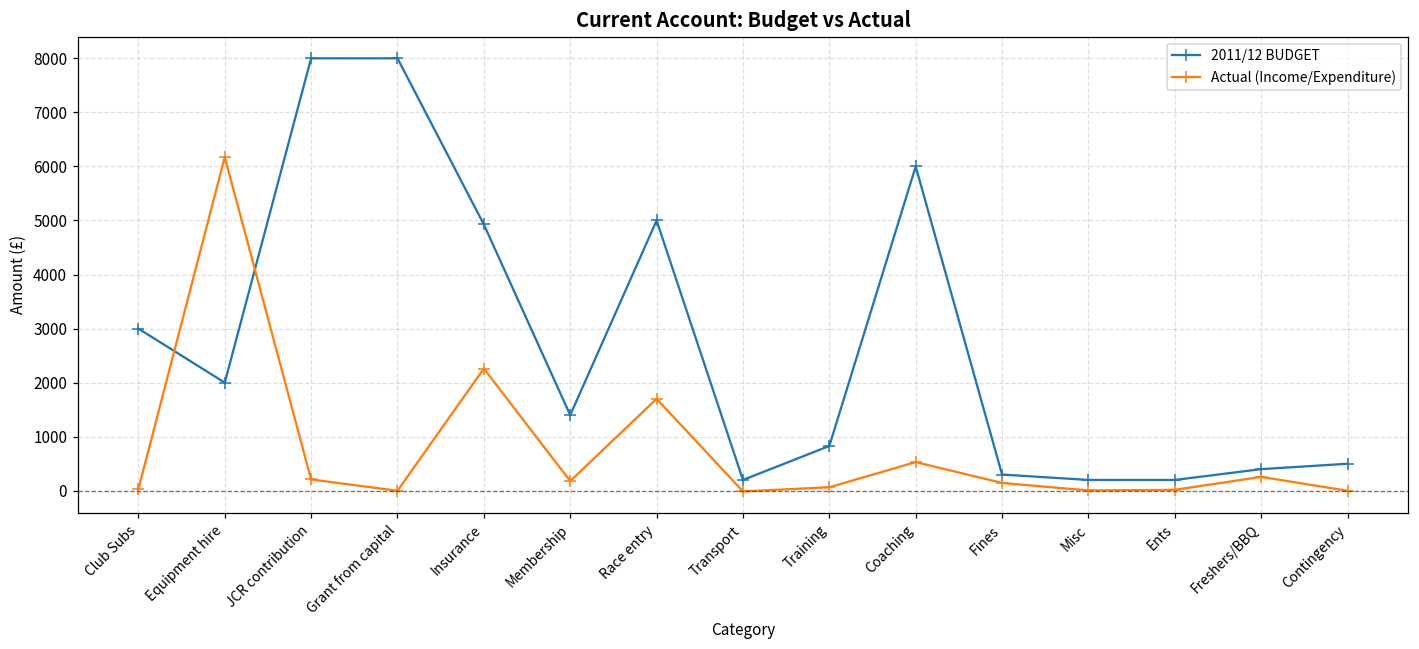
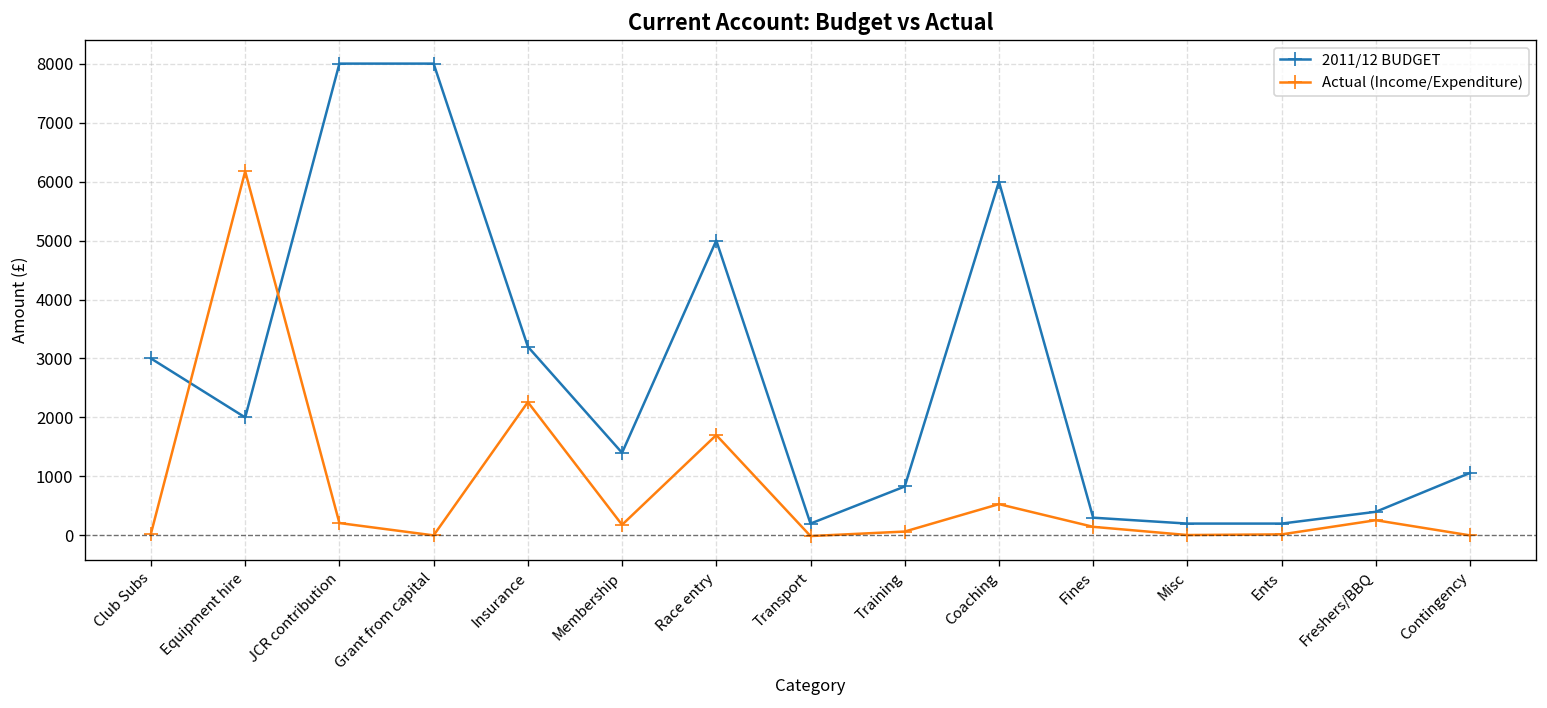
2011/12 BUDGET, Insurance: 4900 -> 3200
2011/12 BUDGET, Contingency: 500 -> 1100
